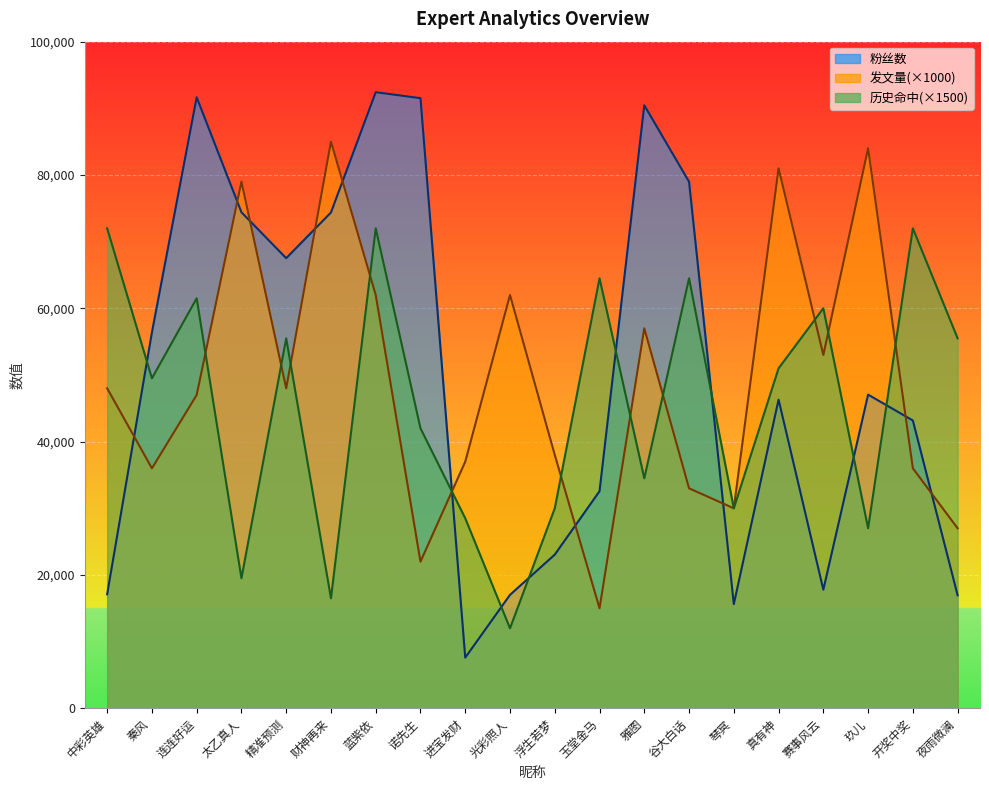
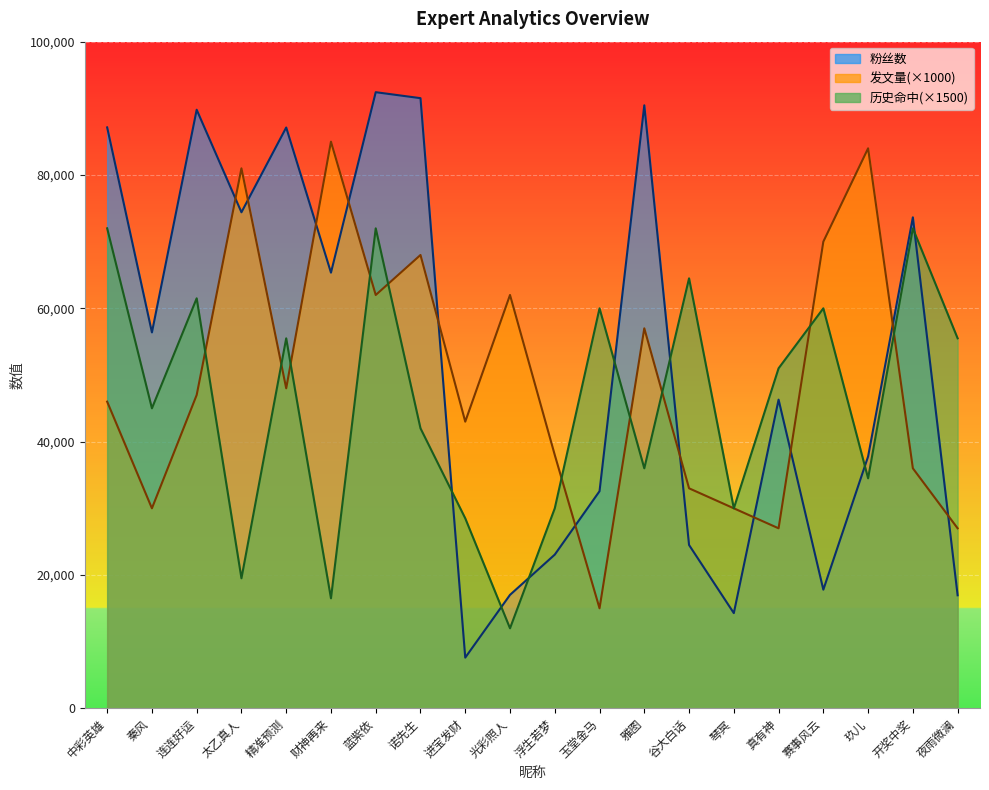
粉丝数, 中彩英雄: 17,000 -> 87,000
发文量(×1000), 中彩英雄: 48,000 -> 46,000
发文量(×1000), 秦风: 36,000 -> 30,000
历史命中(×1500), 秦风: 50,000 -> 45,000
粉丝数, 连连好运: 92,000 -> 90,000
发文量(×1000), 太乙真人: 79,000 -> 81,000
粉丝数, 精准预测: 68,000 -> 87,000
粉丝数, 财神再来: 74,000 -> 65,000
发文量(×1000), 诺先生: 22,000 -> 68,000
发文量(×1000), 进宝发财: 37,000 -> 43,000
历史命中(×1500), 玉堂金马: 65,000 -> 60,000
历史命中(×1500), 雅图: 35,000 -> 36,000
粉丝数, 谷大白话: 79,000 -> 24,000
粉丝数, 琴冥: 16,000 -> 14,000
发文量(×1000), 真有神: 81,000 -> 27,000
发文量(×1000), 赛事风云: 53,000 -> 70,000
粉丝数, 玖儿: 47,000 -> 38,000
历史命中(×1500), 玖儿: 27,000 -> 35,000
粉丝数, 开奖中奖: 43,000 -> 74,000
